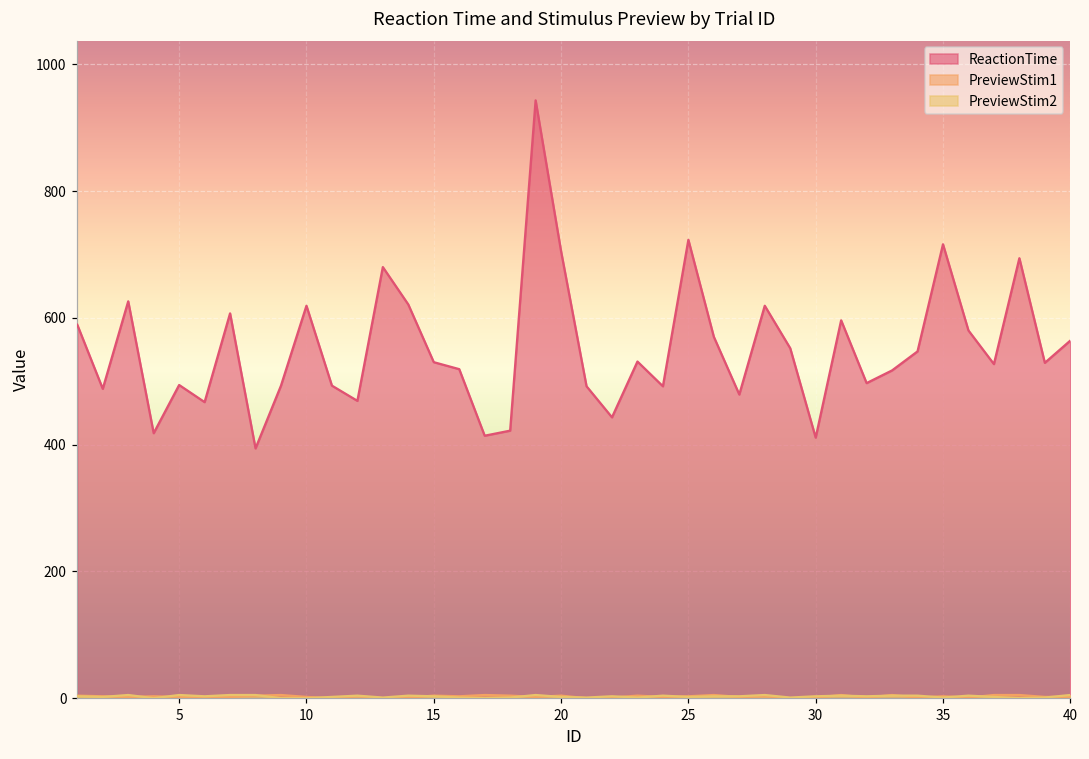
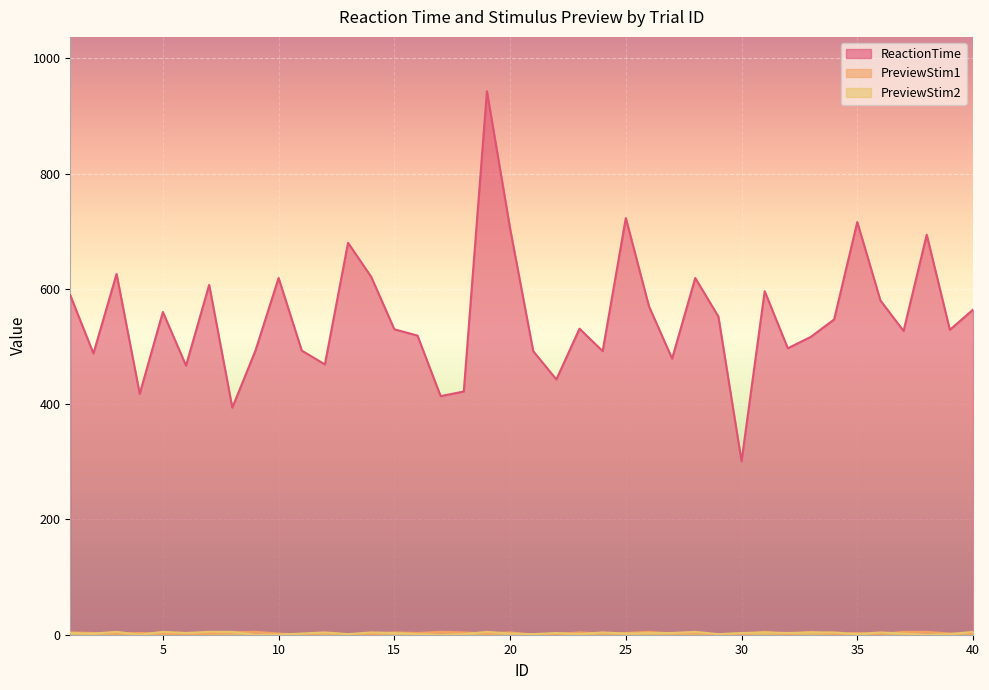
ReactionTime, 5: 490 -> 560
ReactionTime, 30: 410 -> 300
